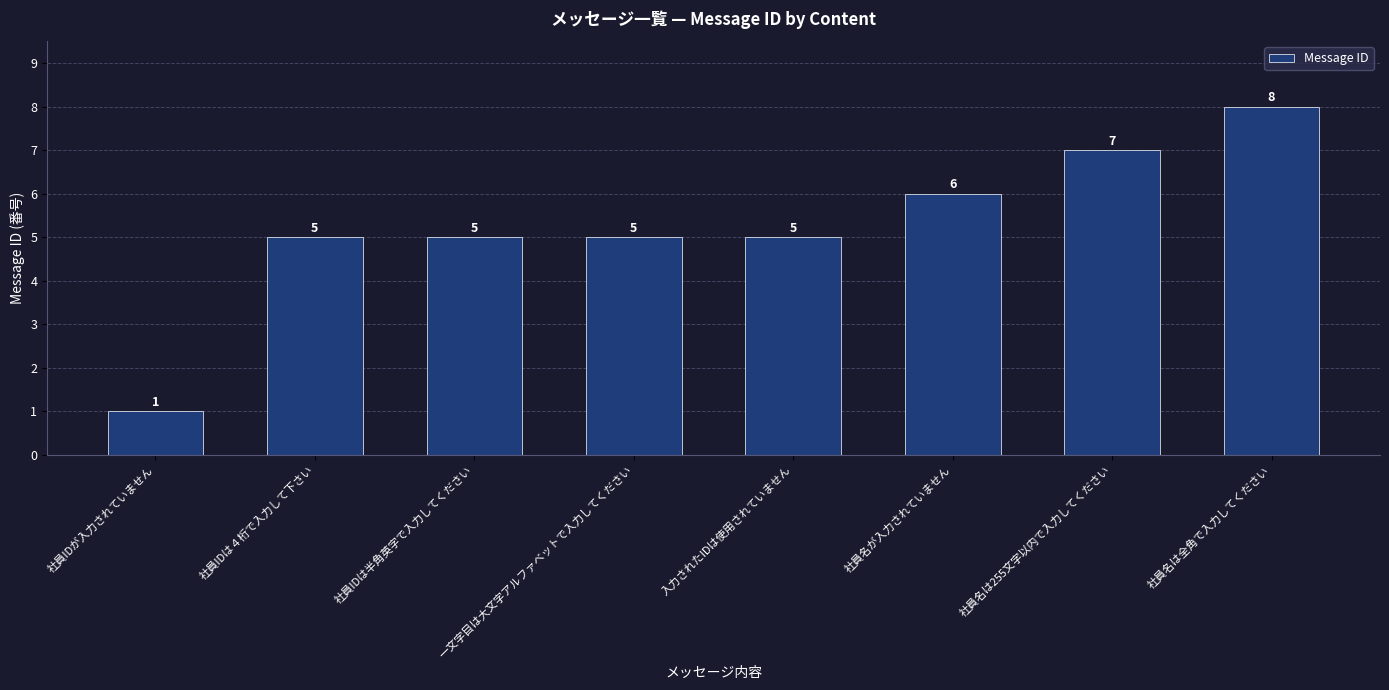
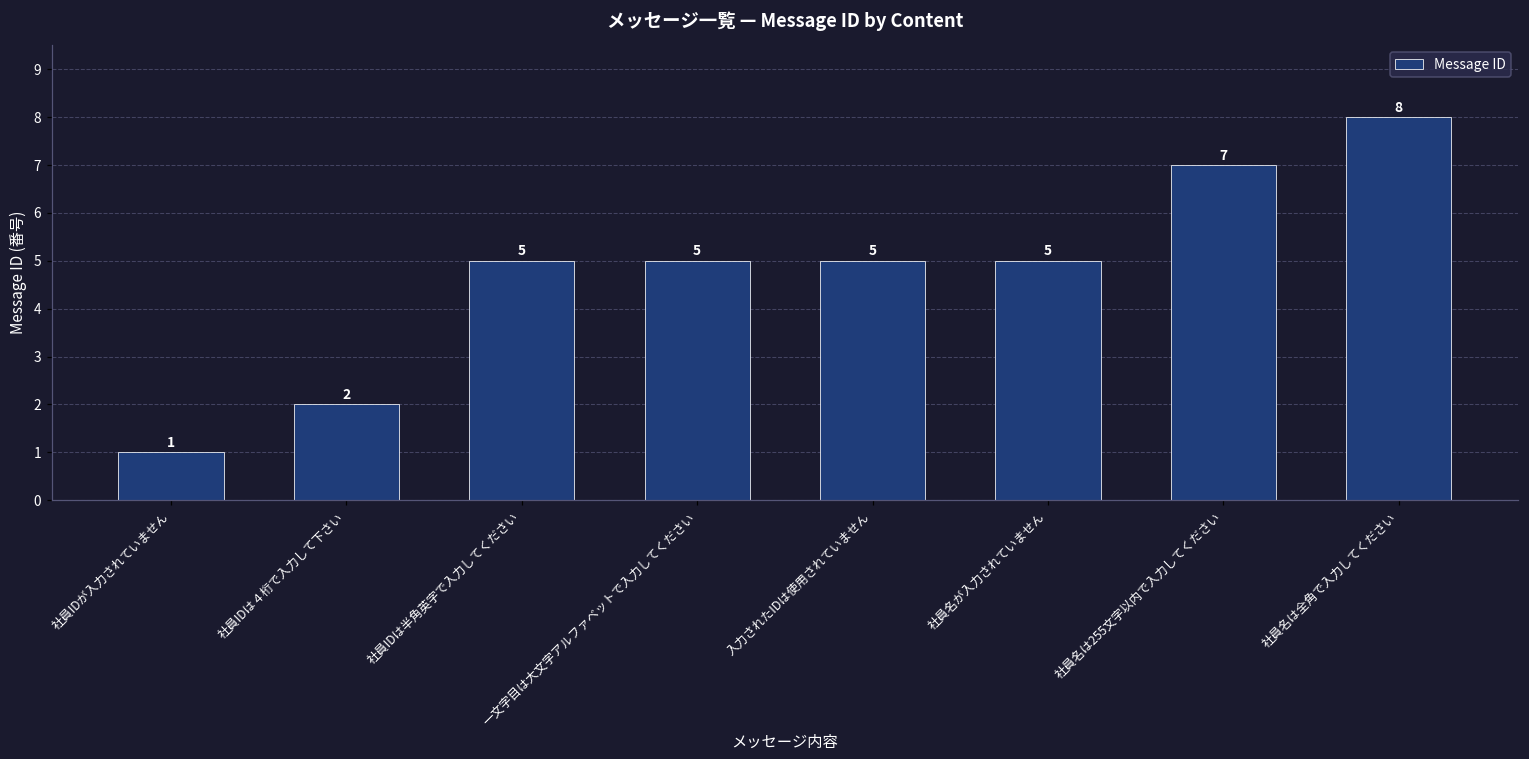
社員IDは４桁で入力して下さい: 5 -> 2
社員名が入力されていません: 6 -> 5
